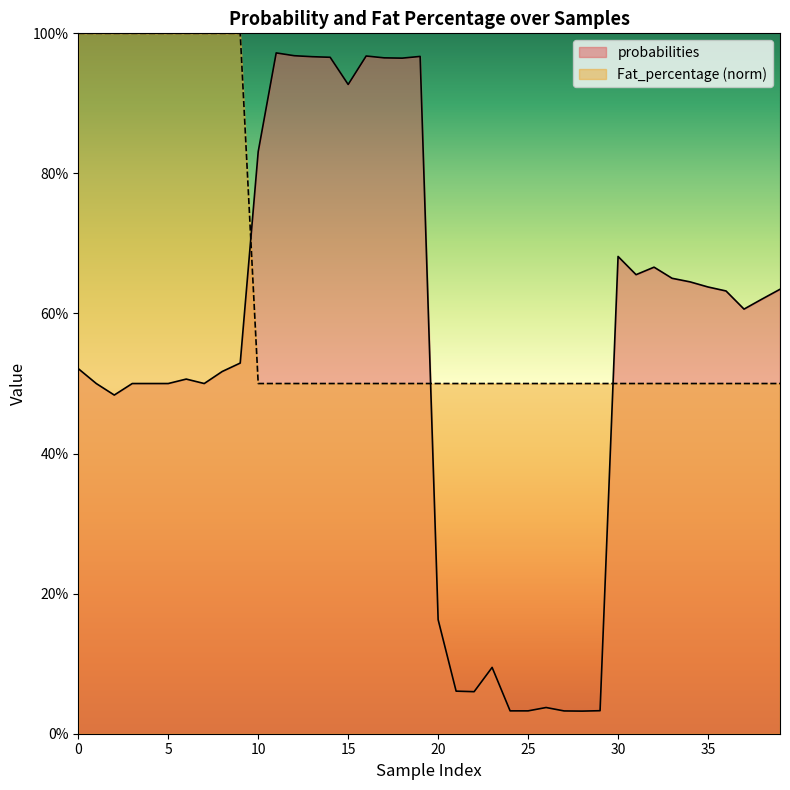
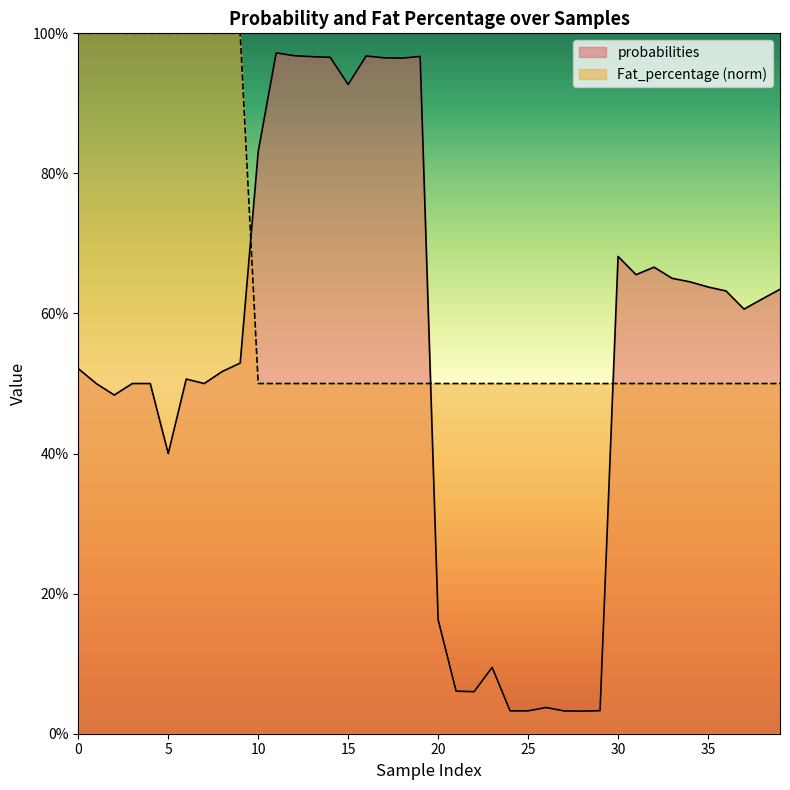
probabilities, 5: 50% -> 40%
